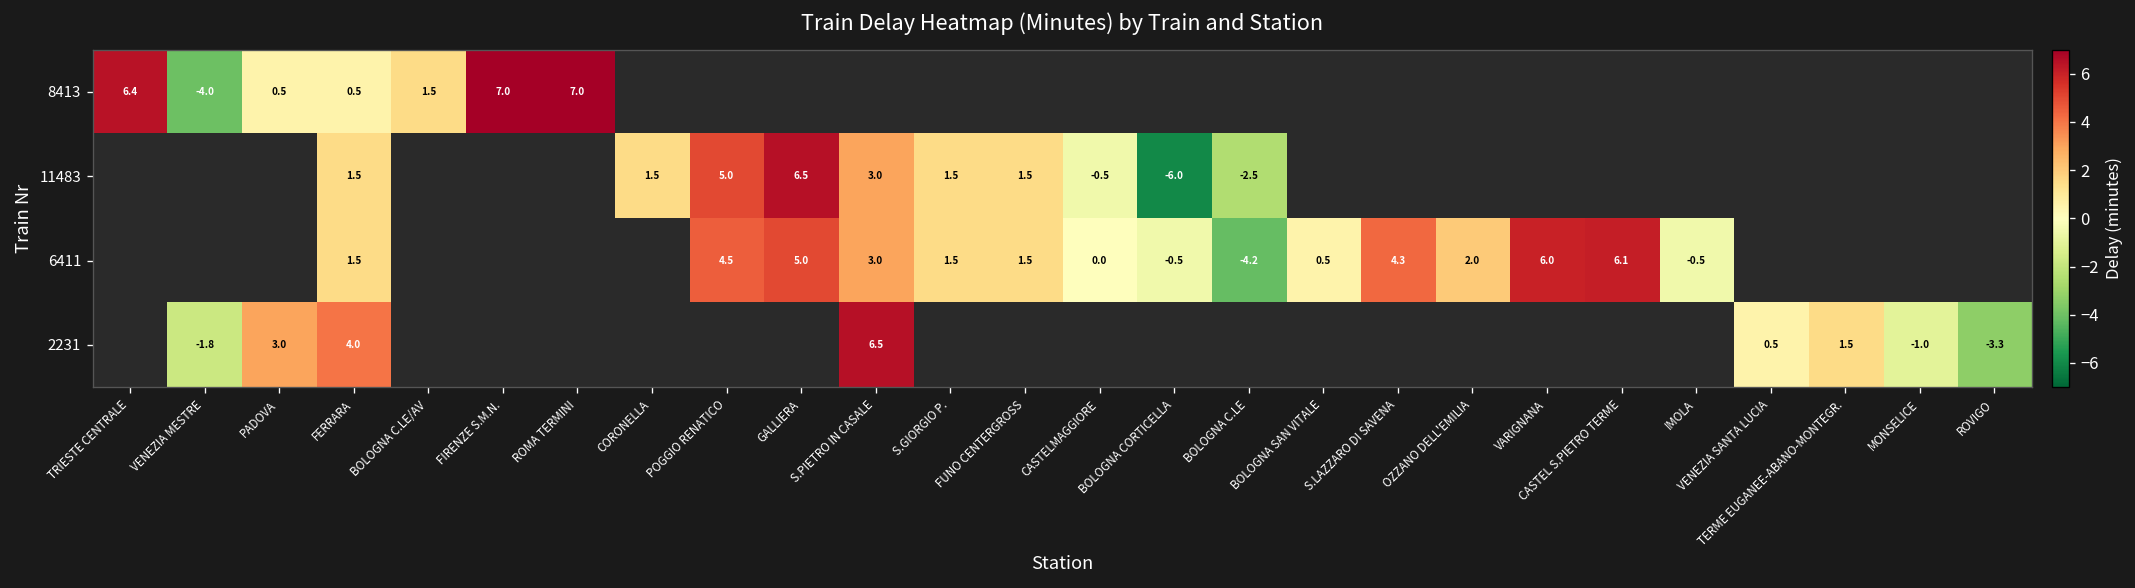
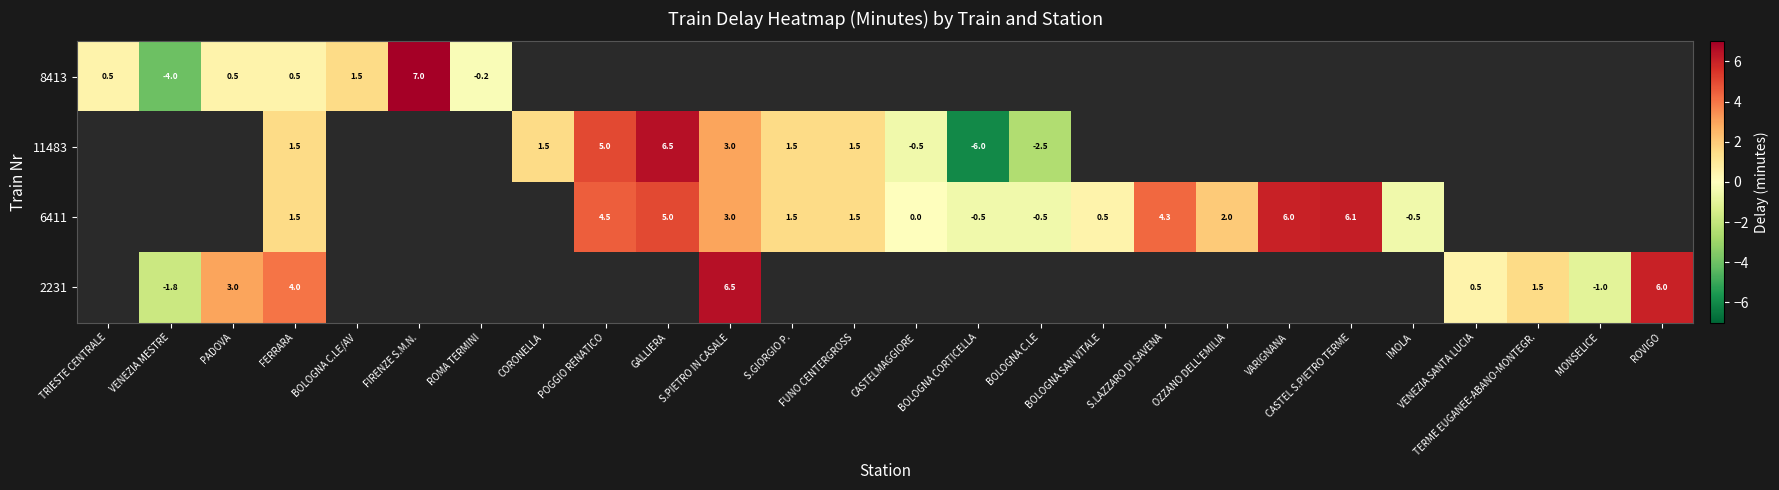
8413, TRIESTE CENTRALE: 6.4 -> 0.5
8413, ROMA TERMINI: 7.0 -> -0.2
6411, BOLOGNA C.LE: -4.2 -> -0.5
2231, ROVIGO: -3.3 -> 6.0
